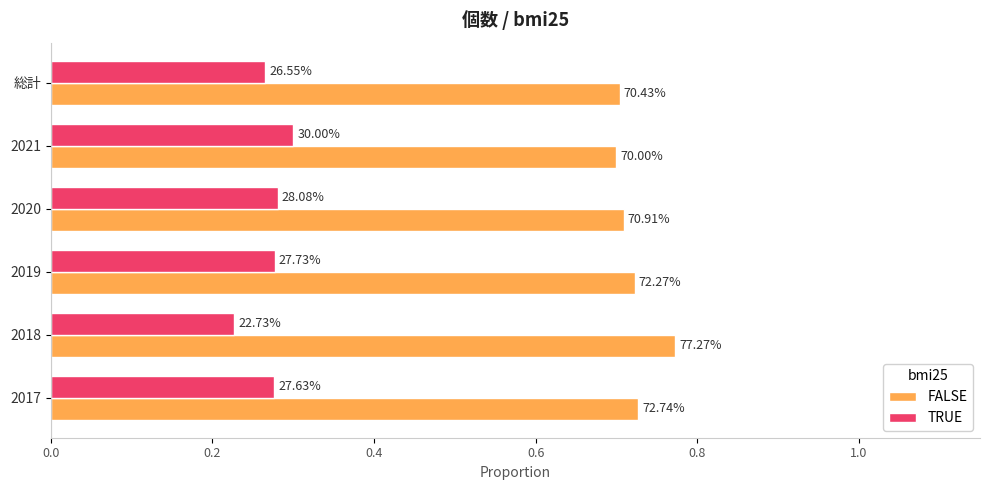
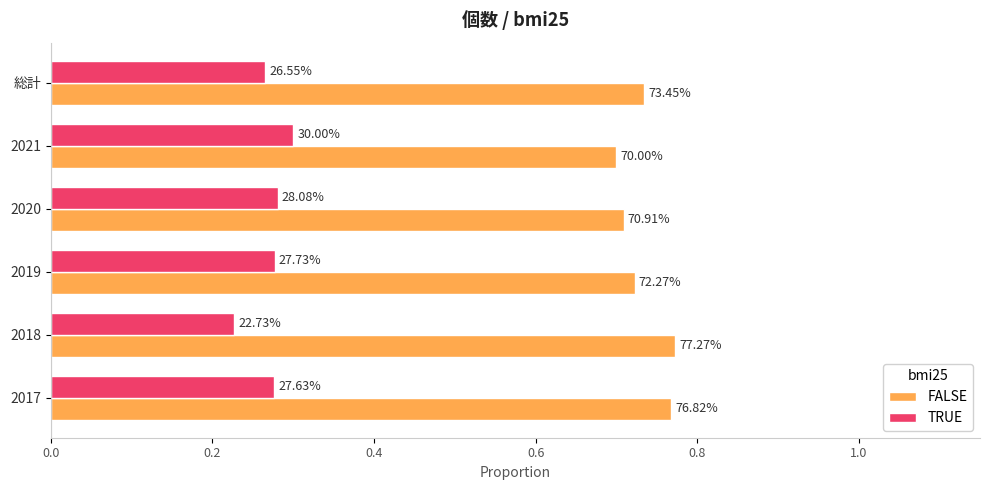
FALSE, 総計: 70.43% -> 73.45%
FALSE, 2017: 72.74% -> 76.82%
